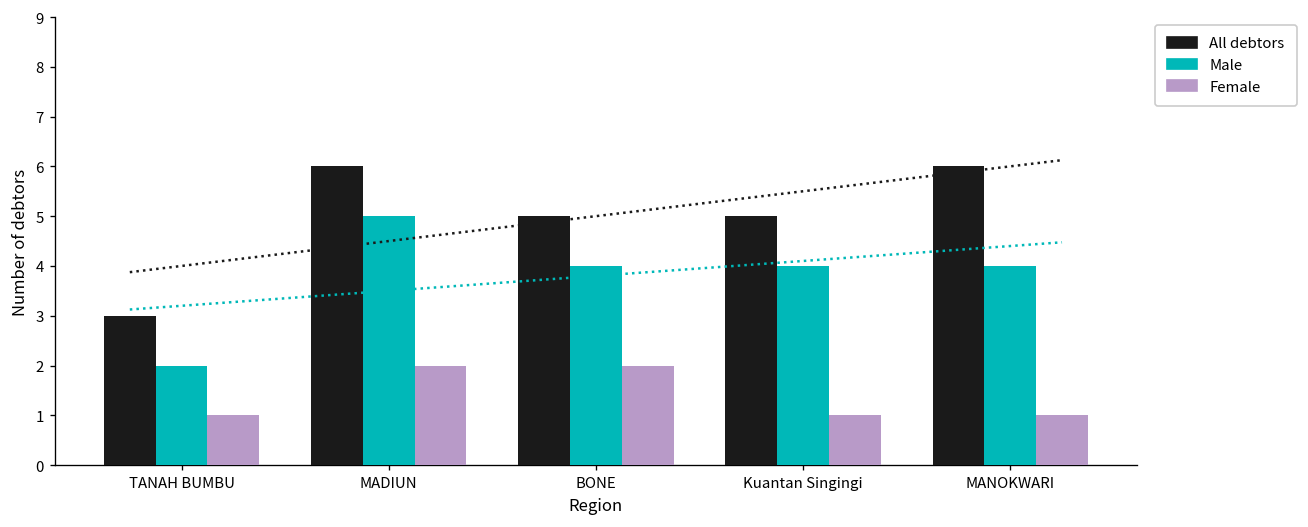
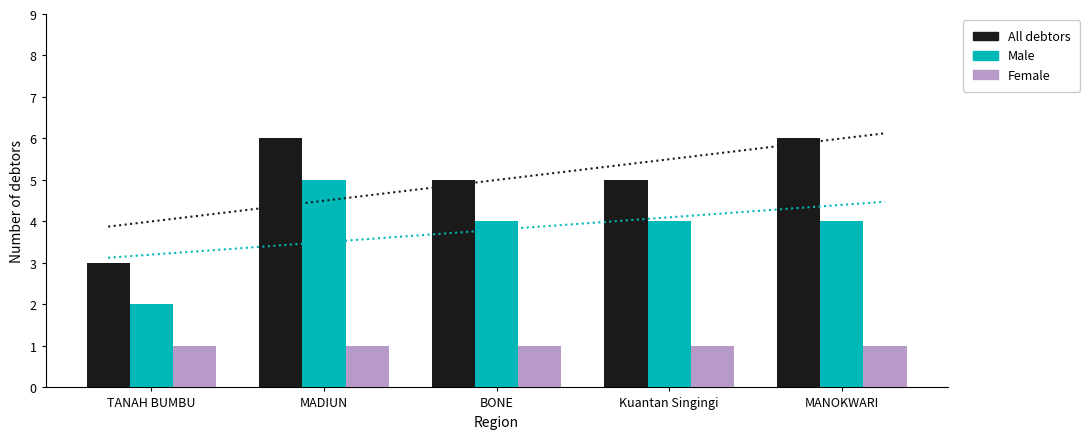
Female, MADIUN: 2 -> 1
Female, BONE: 2 -> 1
